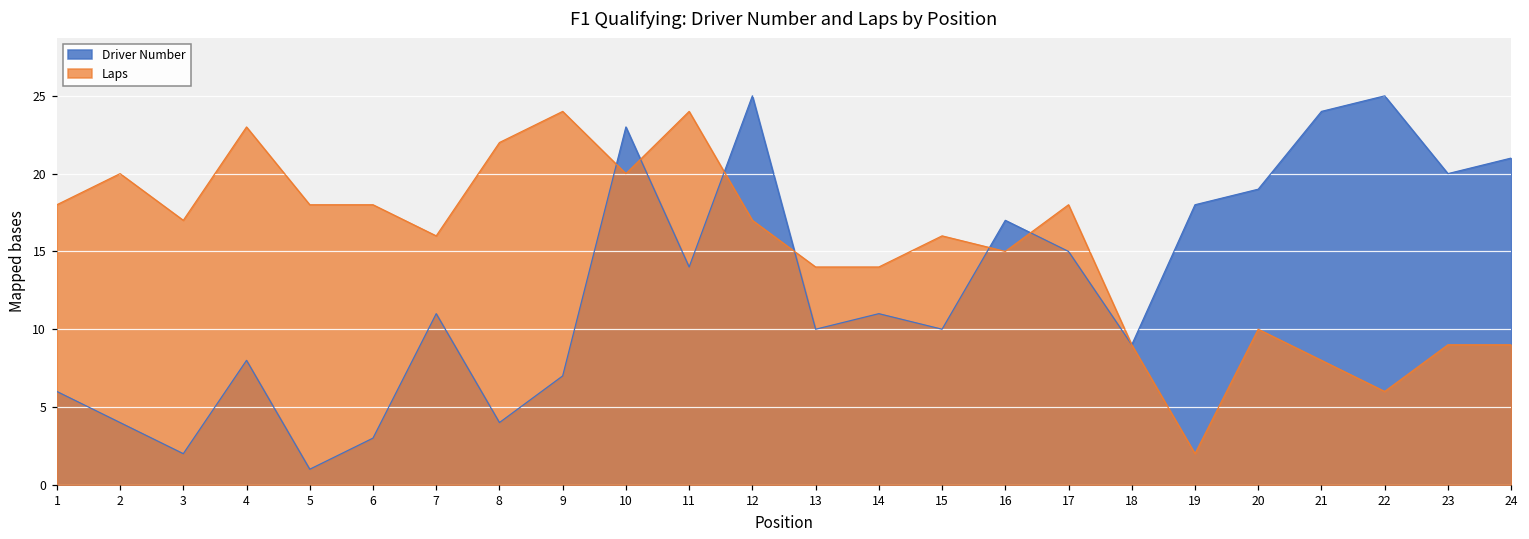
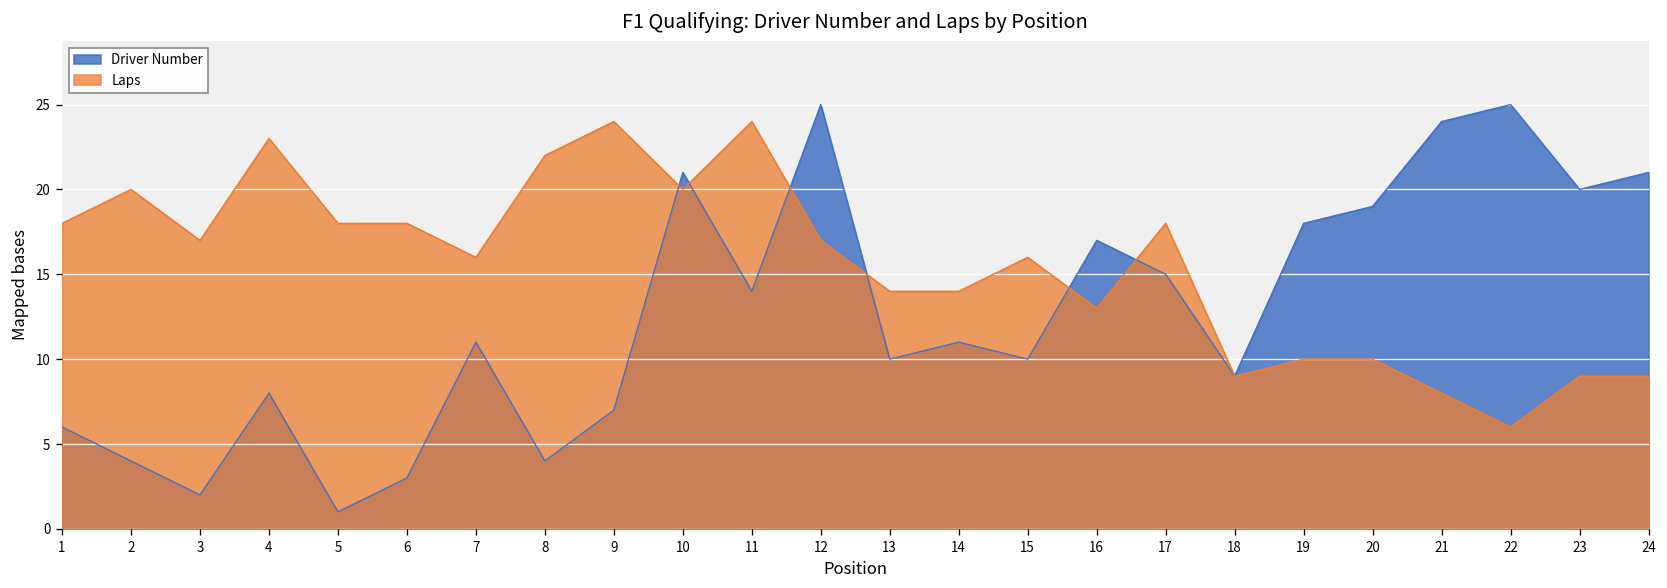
Driver Number, 10: 23 -> 21
Laps, 16: 15 -> 13
Laps, 19: 2 -> 10
